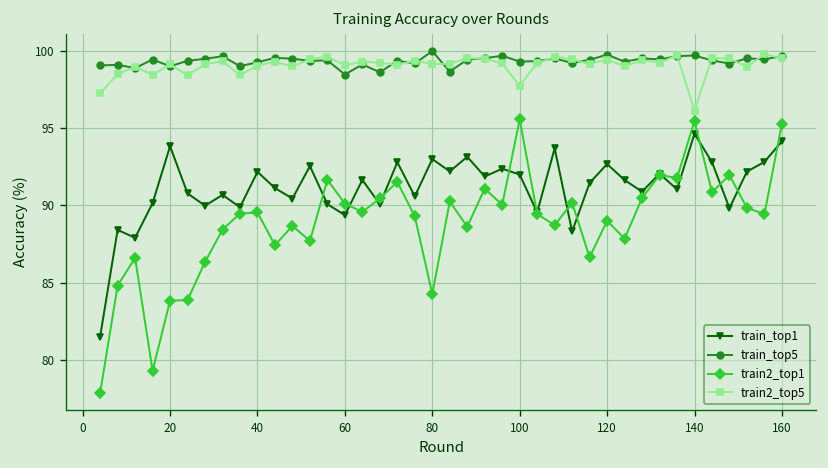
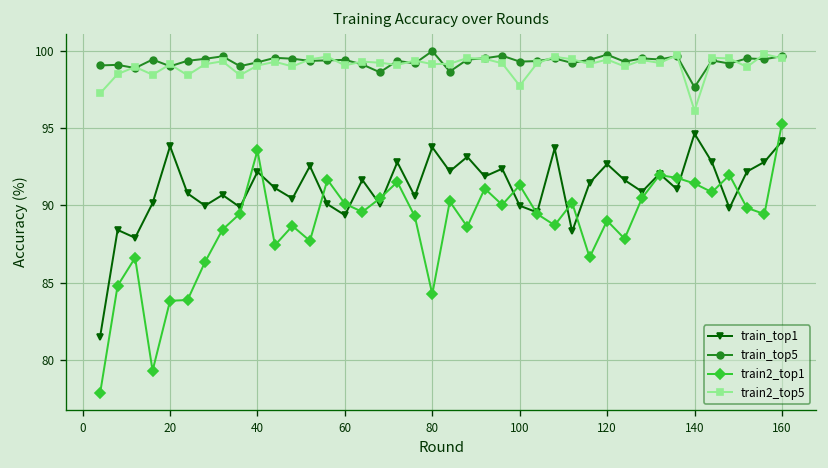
train2_top1, 40: 89.5 -> 93.6
train_top5, 60: 98.5 -> 99.4
train_top1, 80: 93.0 -> 93.8
train_top1, 100: 92.0 -> 90.0
train2_top1, 100: 95.6 -> 91.3
train_top5, 140: 99.7 -> 97.7
train2_top1, 140: 95.5 -> 91.4
